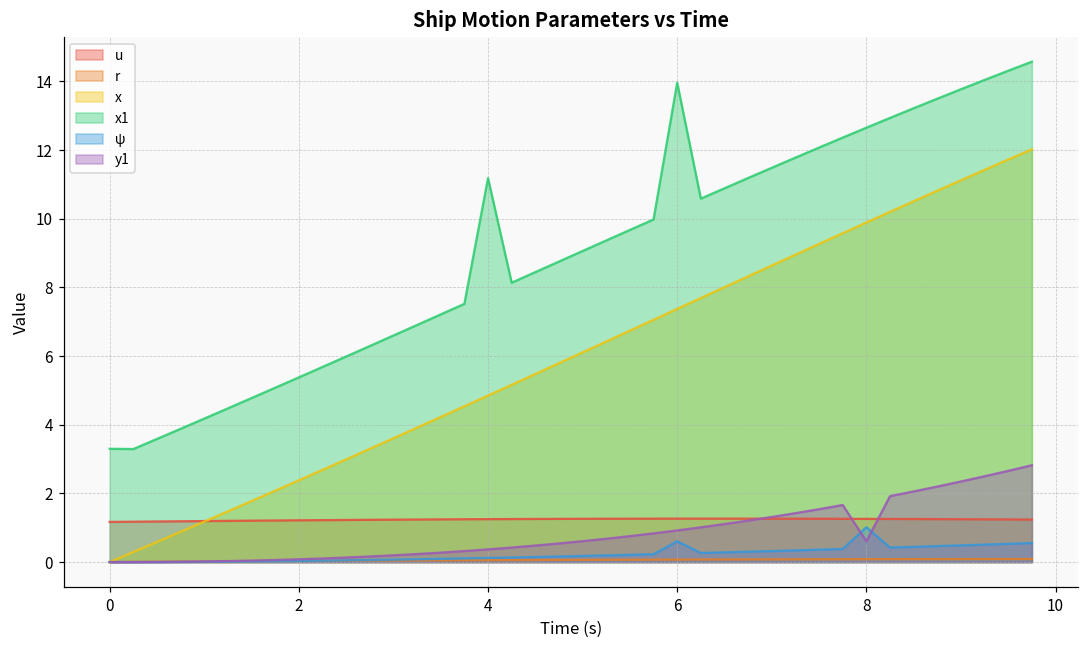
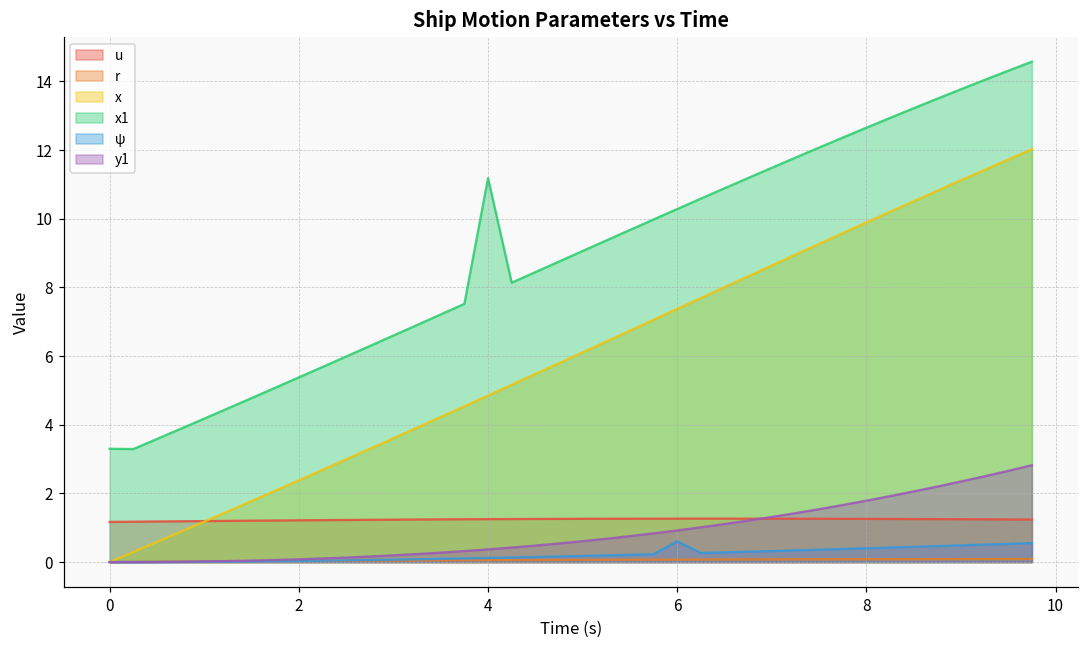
x1, 6: 14.0 -> 10.3
ψ, 8: 1.0 -> 0.4
y1, 8: 0.6 -> 1.8
